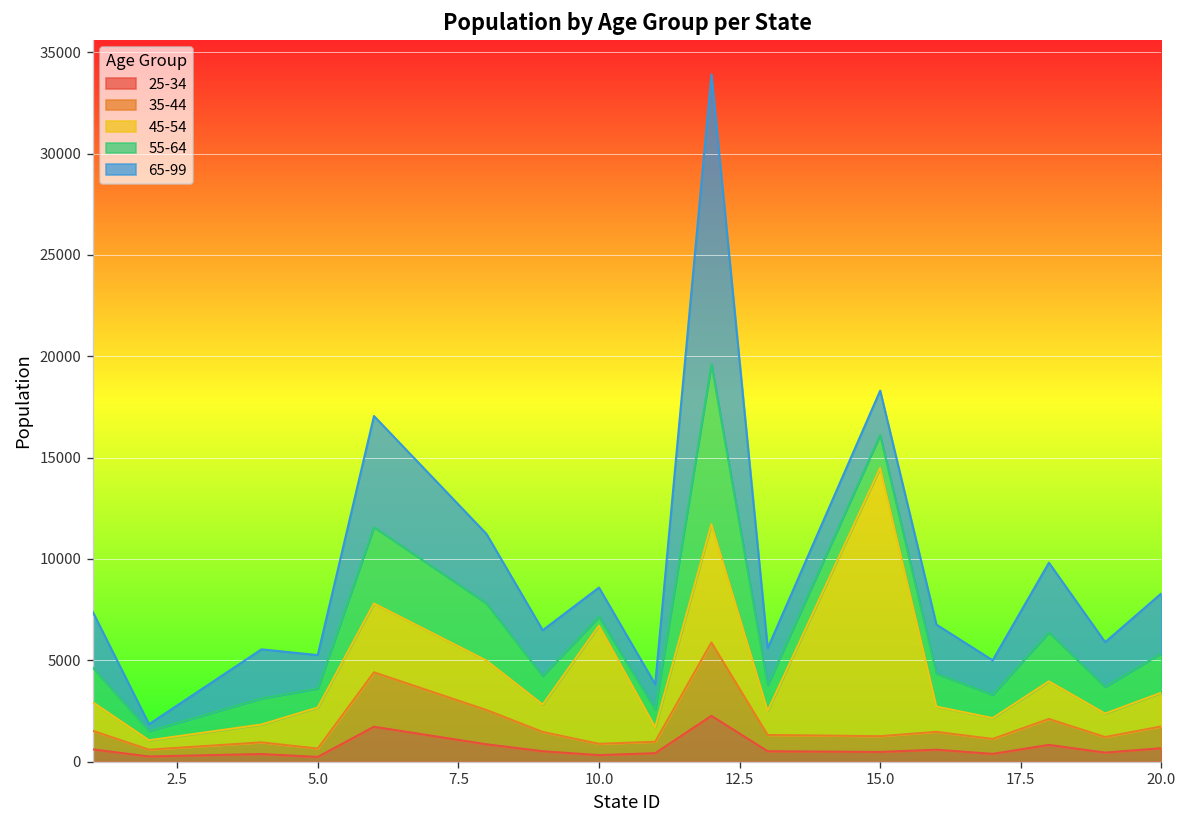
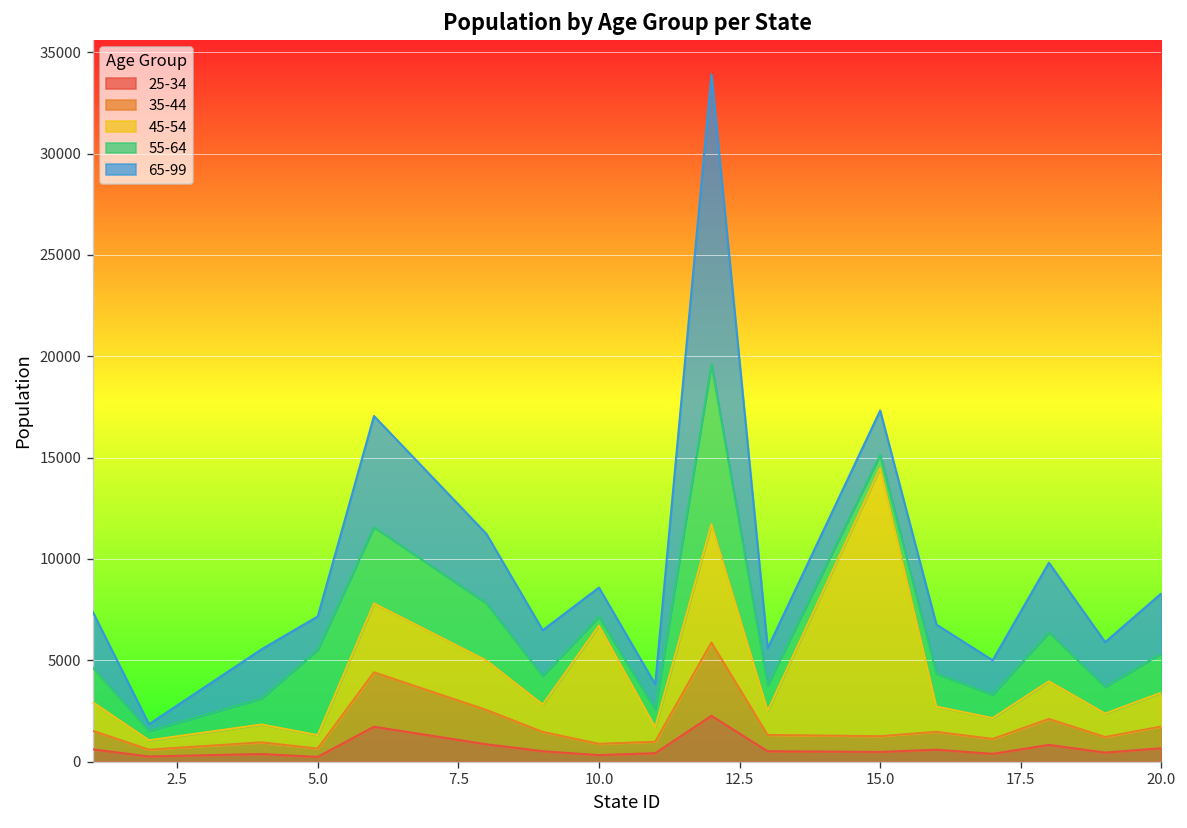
45-54, 5.0: 2000 -> 700
55-64, 5.0: 900 -> 4200
55-64, 15.0: 1600 -> 600
